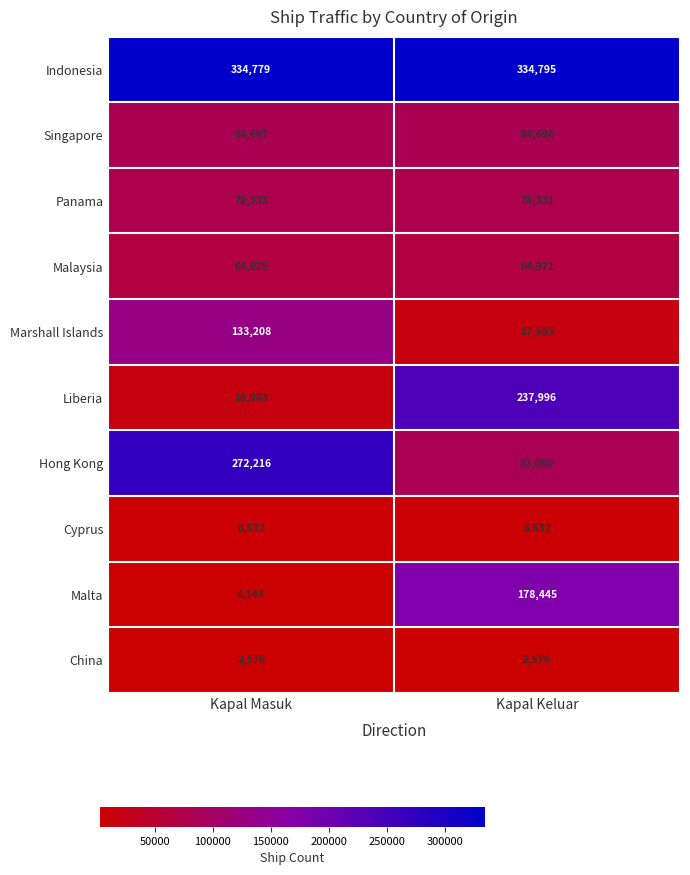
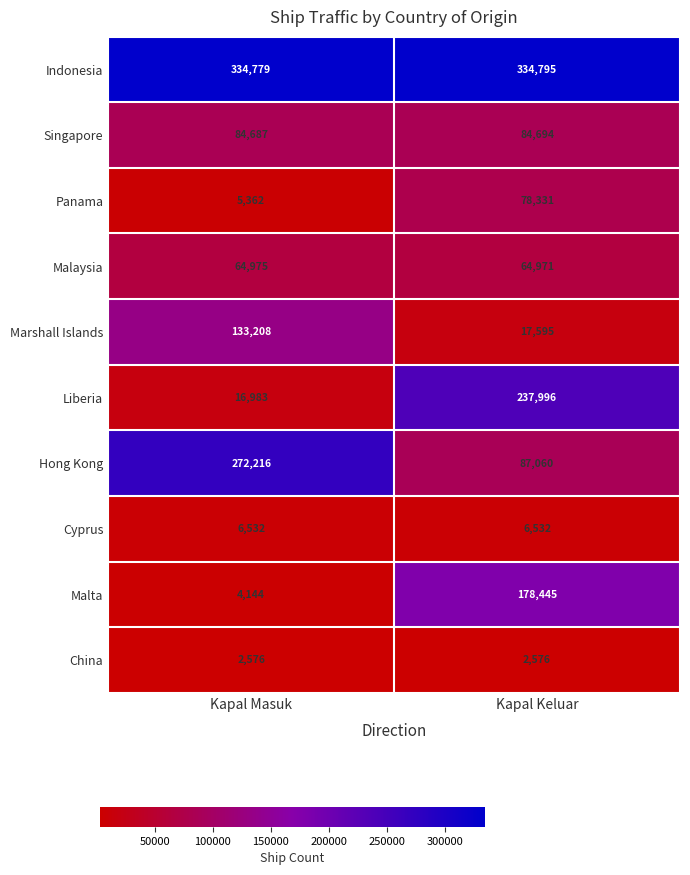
Panama, Kapal Masuk: 78,333 -> 5,362
